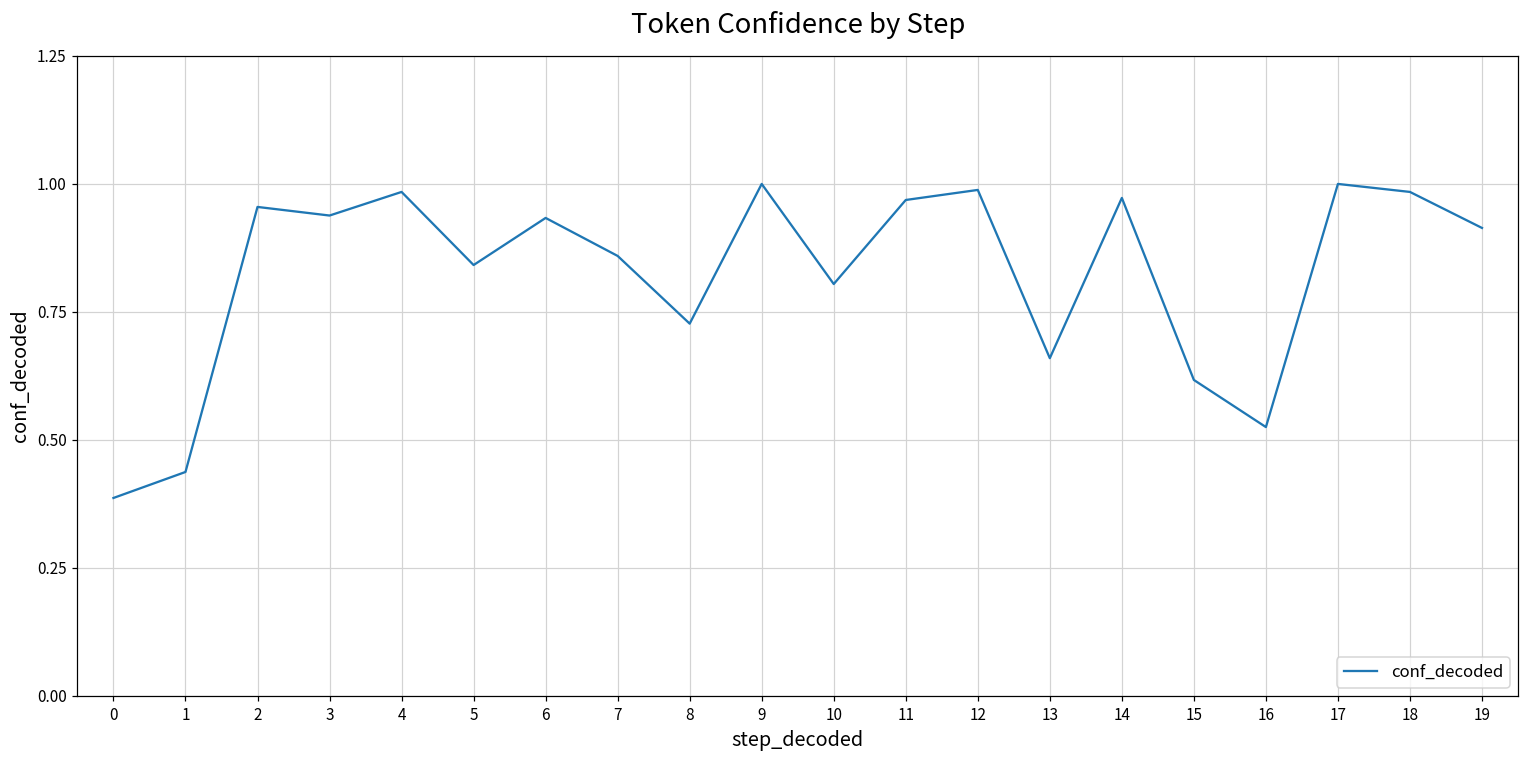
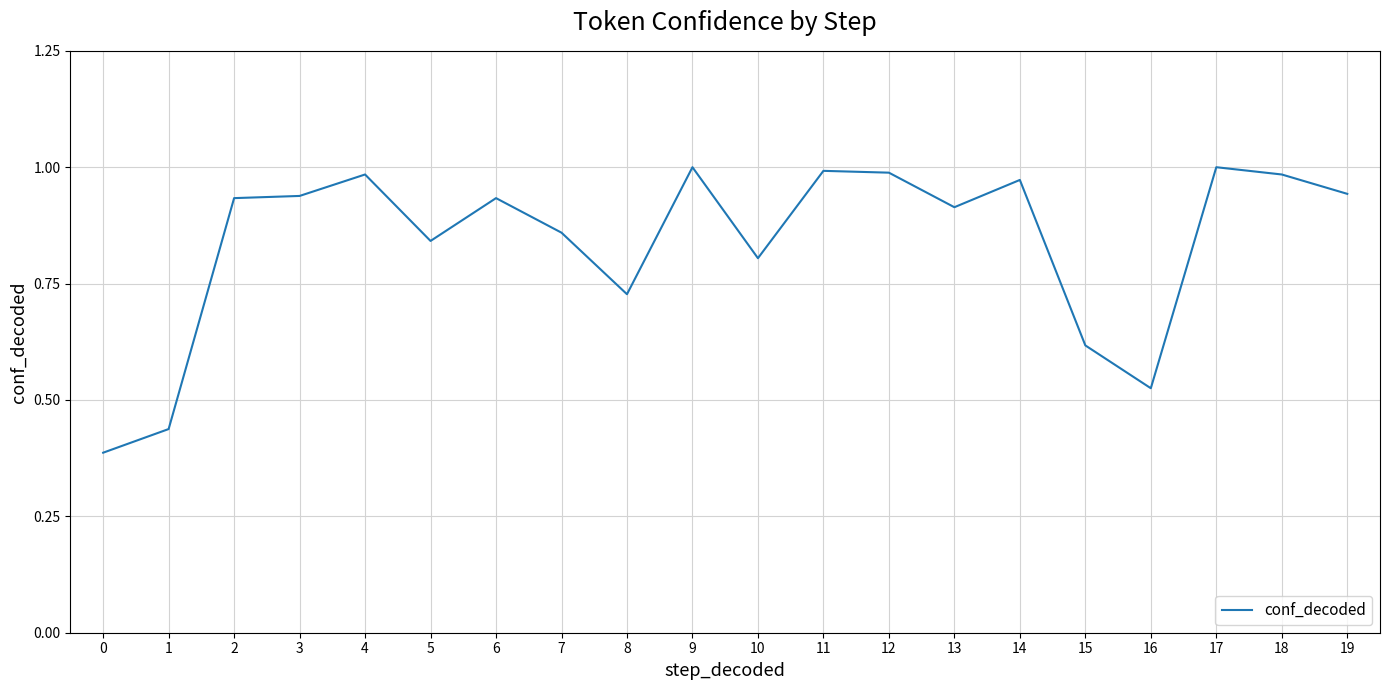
2: 0.96 -> 0.93
11: 0.97 -> 0.99
13: 0.66 -> 0.91
19: 0.91 -> 0.94
